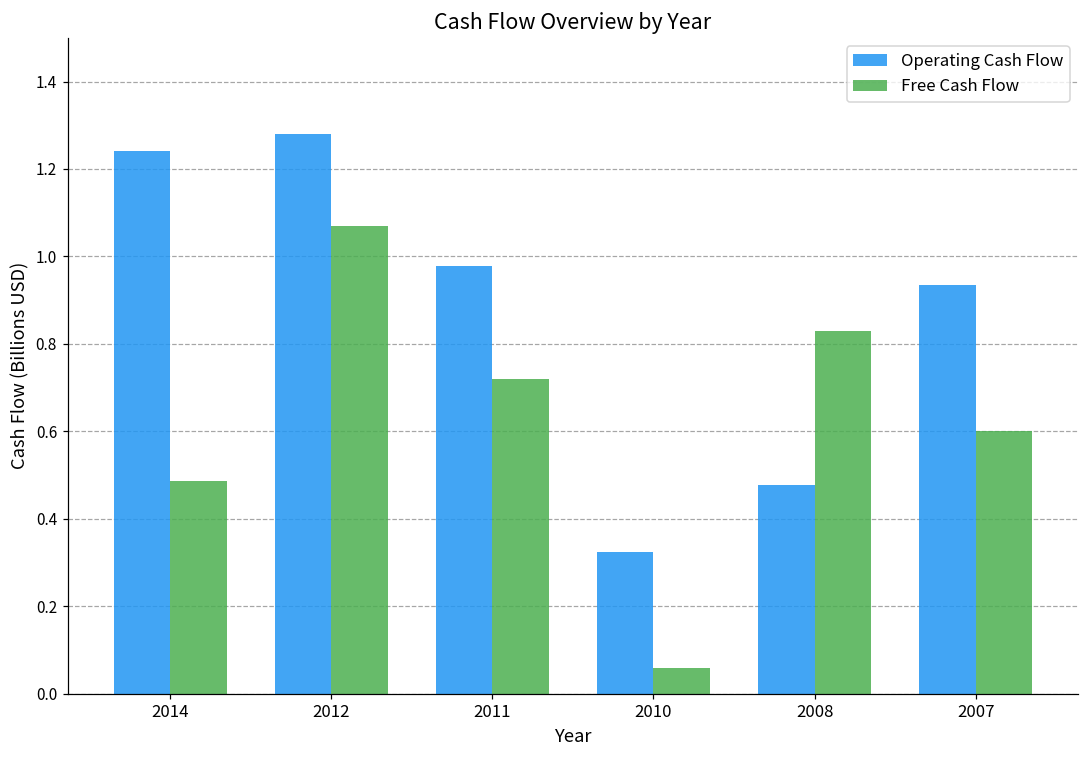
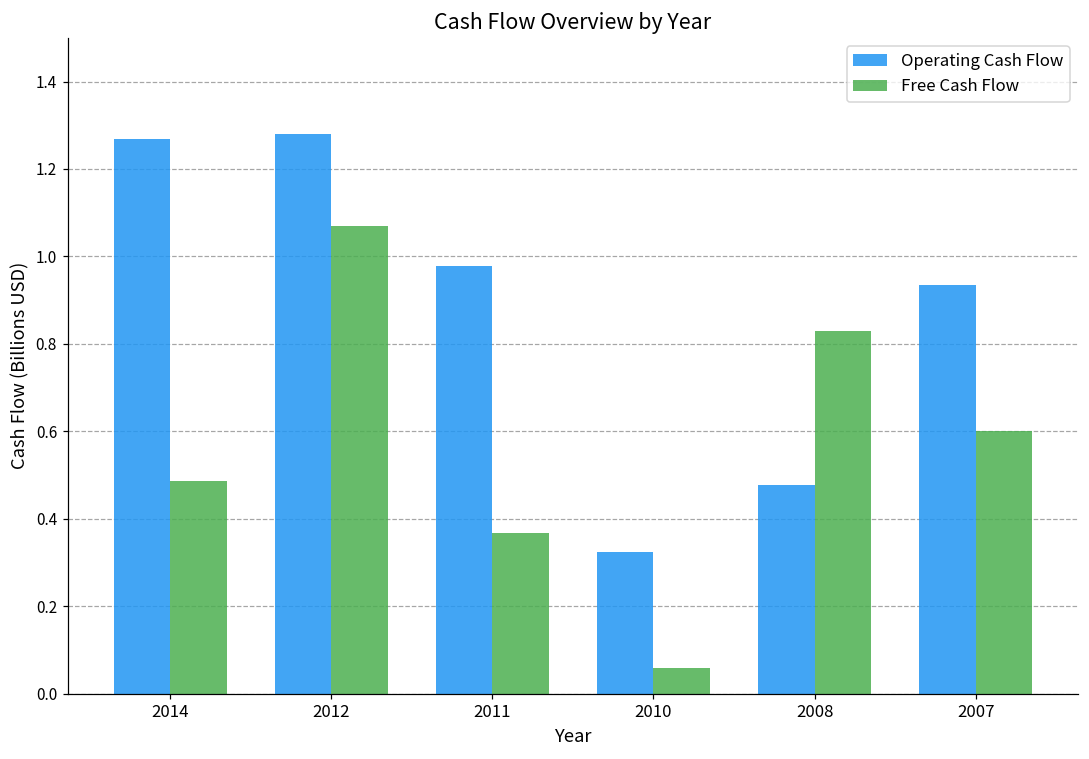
Operating Cash Flow, 2014: 1.24 -> 1.27
Free Cash Flow, 2011: 0.72 -> 0.37
